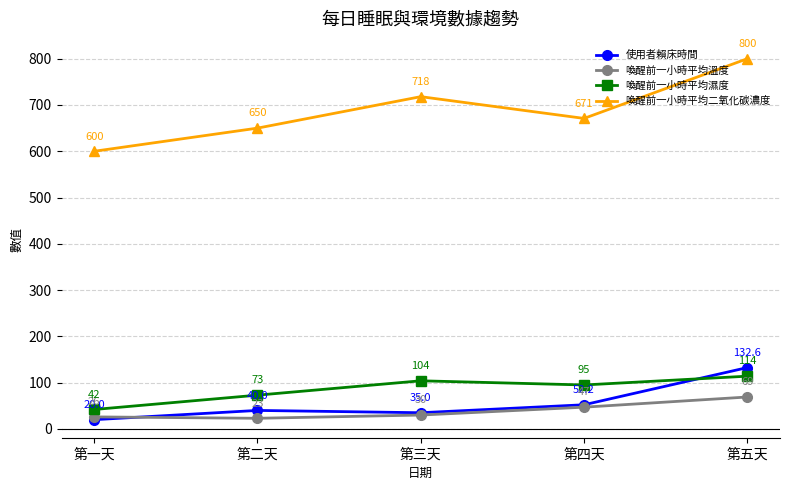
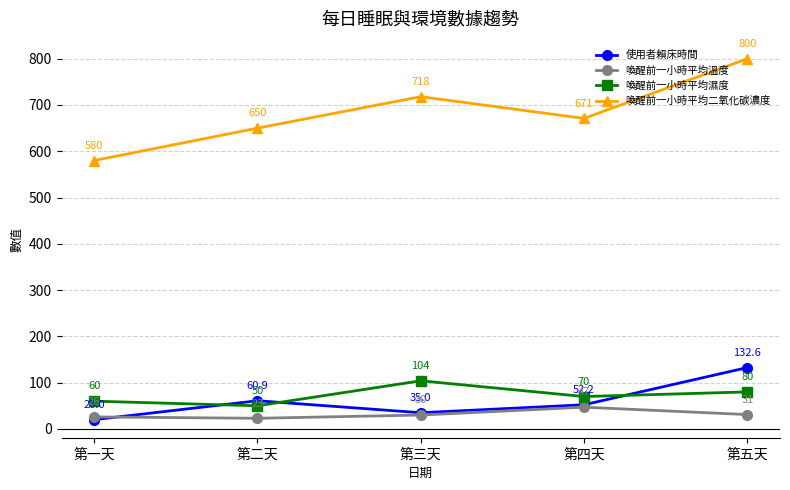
喚醒前一小時平均濕度, 第一天: 42 -> 60
喚醒前一小時平均二氧化碳濃度, 第一天: 600 -> 580
使用者賴床時間, 第二天: 40.0 -> 60.9
喚醒前一小時平均濕度, 第二天: 73 -> 50
喚醒前一小時平均濕度, 第四天: 95 -> 70
喚醒前一小時平均溫度, 第五天: 69 -> 31
喚醒前一小時平均濕度, 第五天: 114 -> 80
